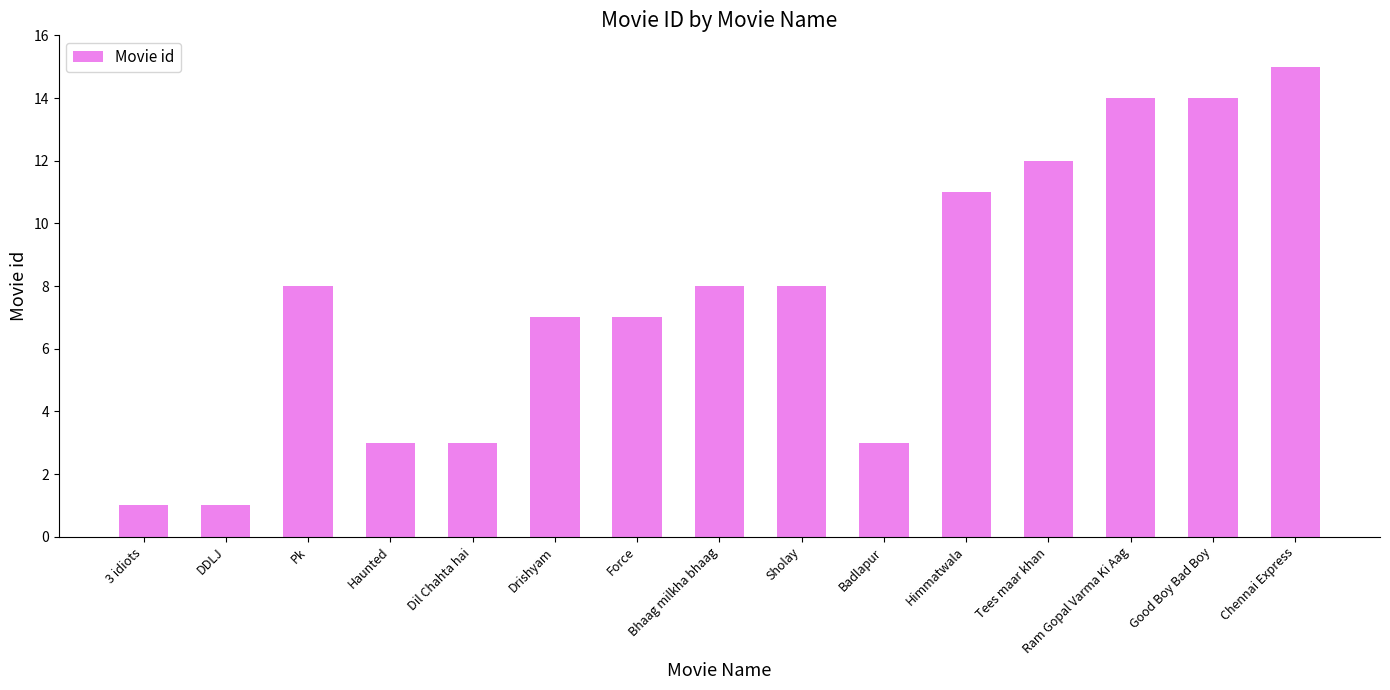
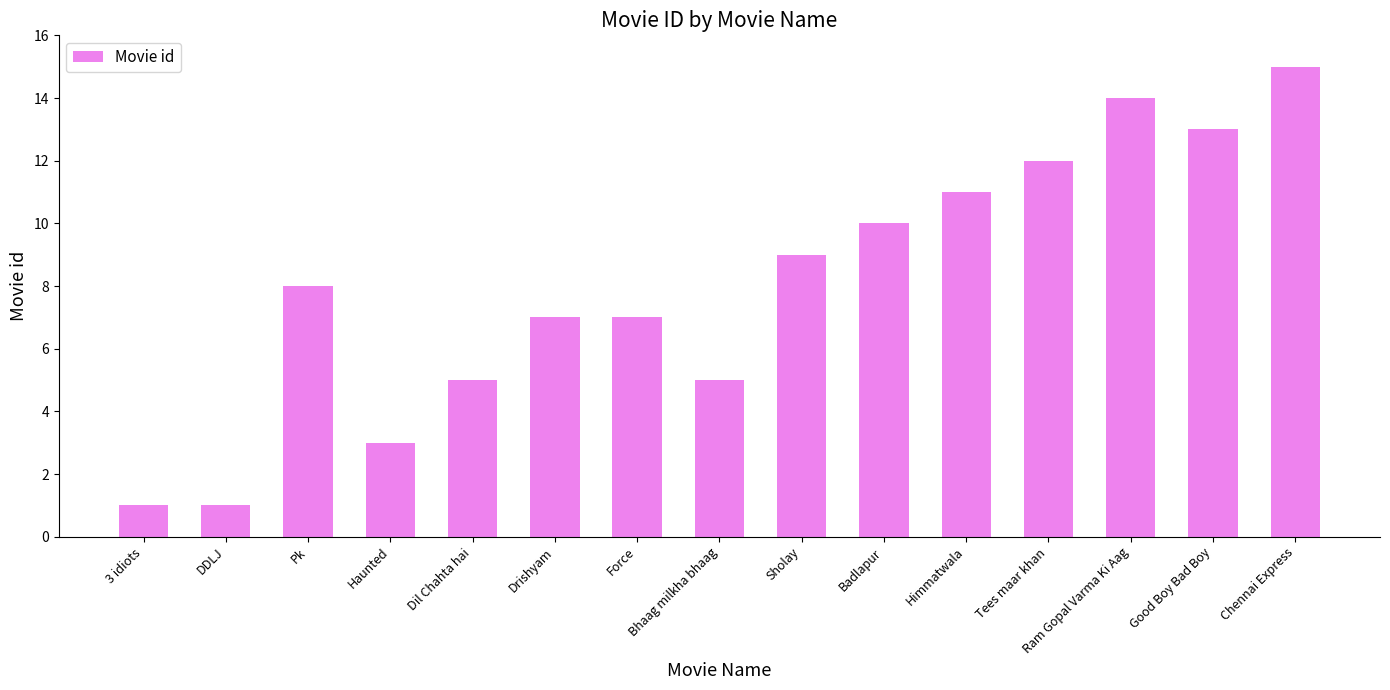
Dil Chahta hai: 3 -> 5
Bhaag milkha bhaag: 8 -> 5
Sholay: 8 -> 9
Badlapur: 3 -> 10
Good Boy Bad Boy: 14 -> 13
